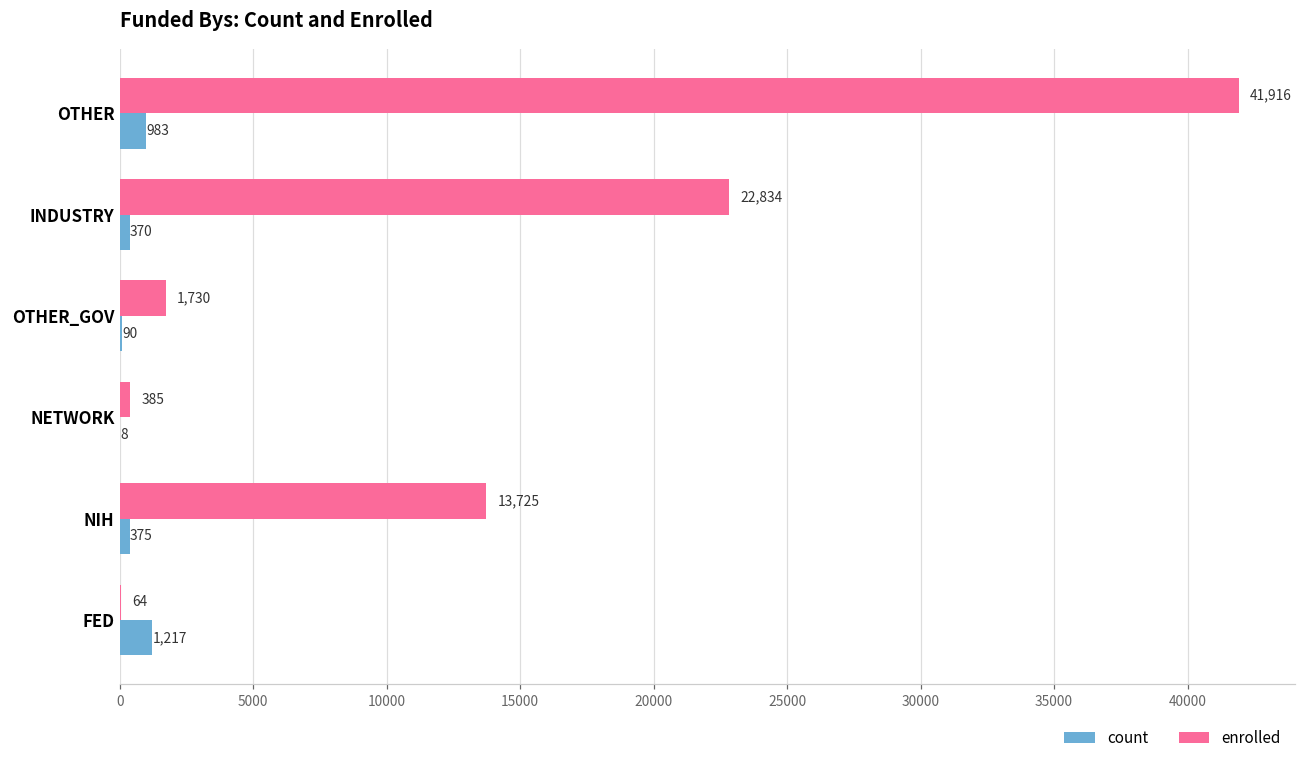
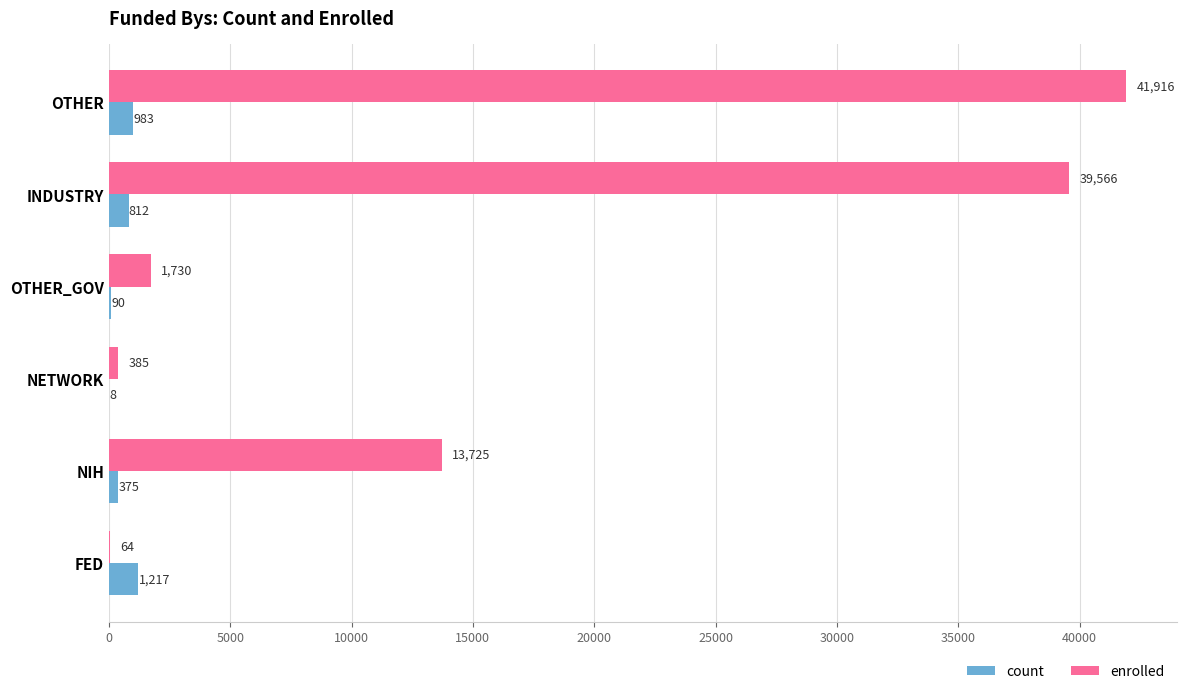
enrolled, INDUSTRY: 22,834 -> 39,566
count, INDUSTRY: 370 -> 812
